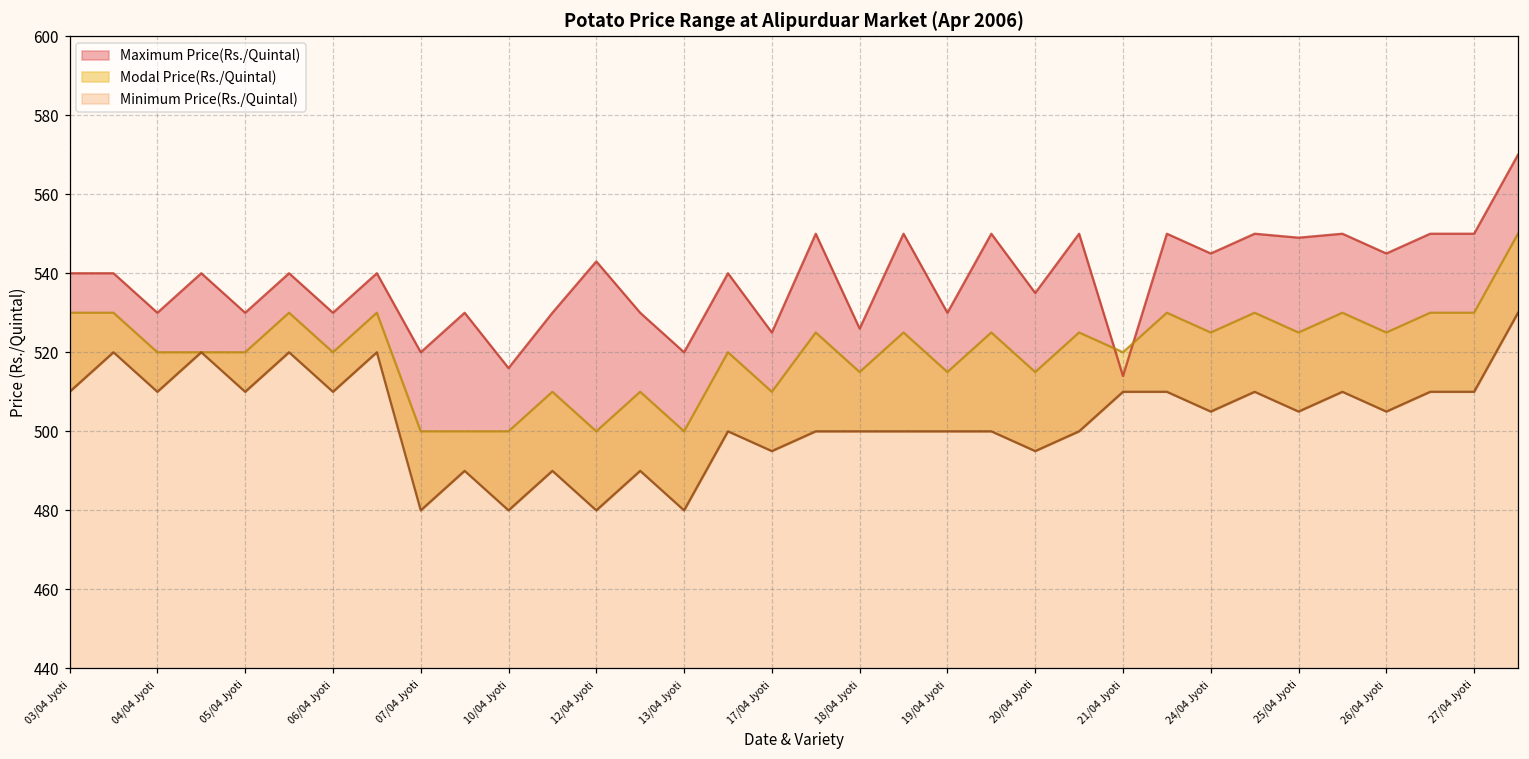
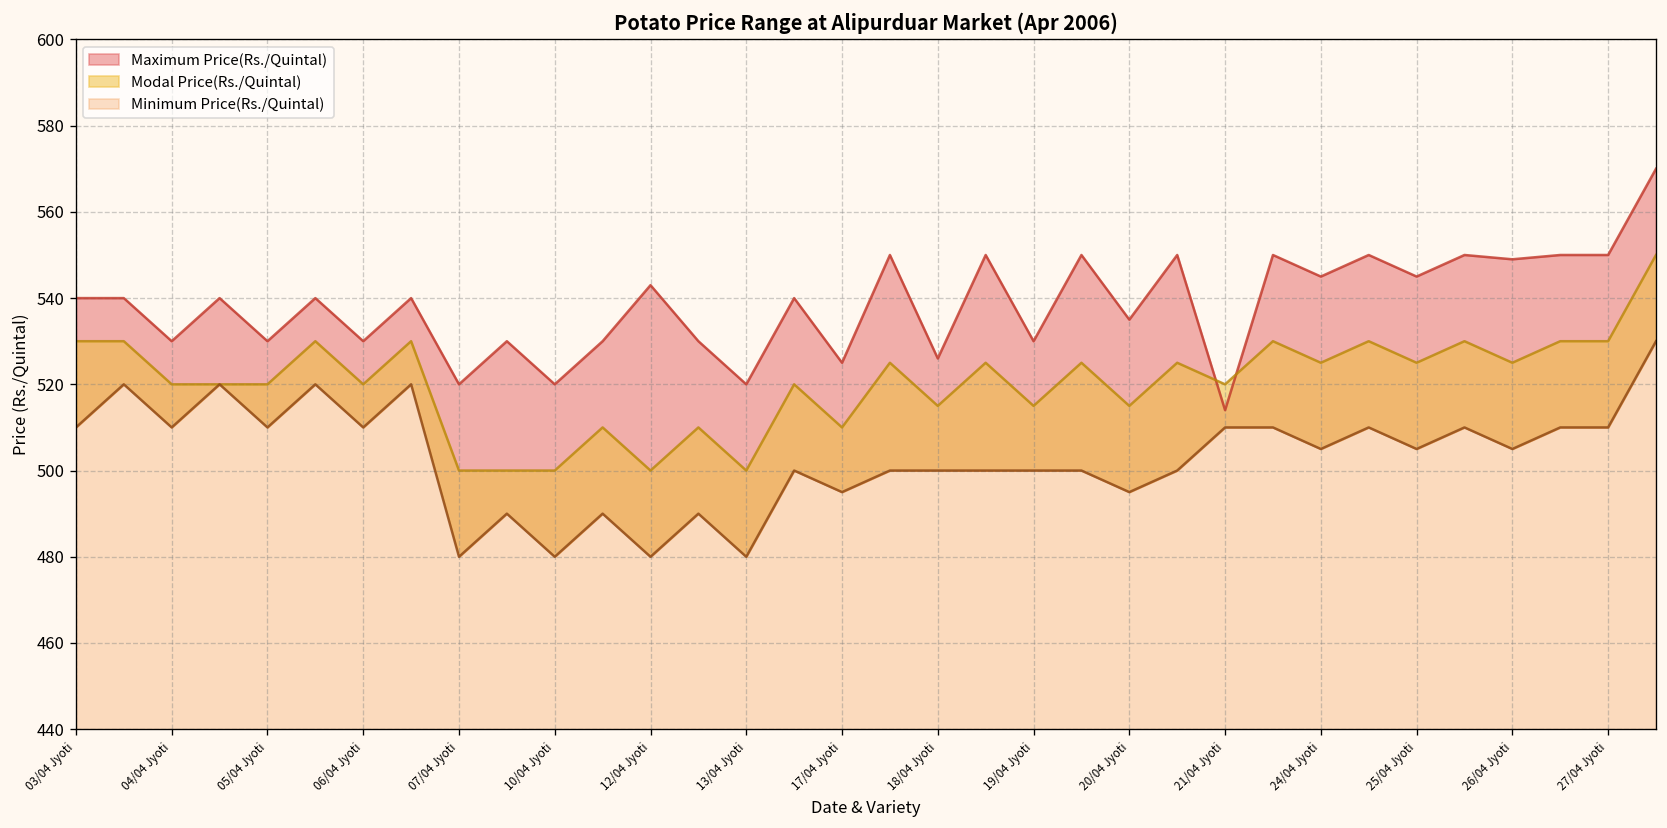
Maximum Price(Rs./Quintal), 10/04 Jyoti: 516 -> 520
Maximum Price(Rs./Quintal), 25/04 Jyoti: 549 -> 545
Maximum Price(Rs./Quintal), 26/04 Jyoti: 545 -> 549
